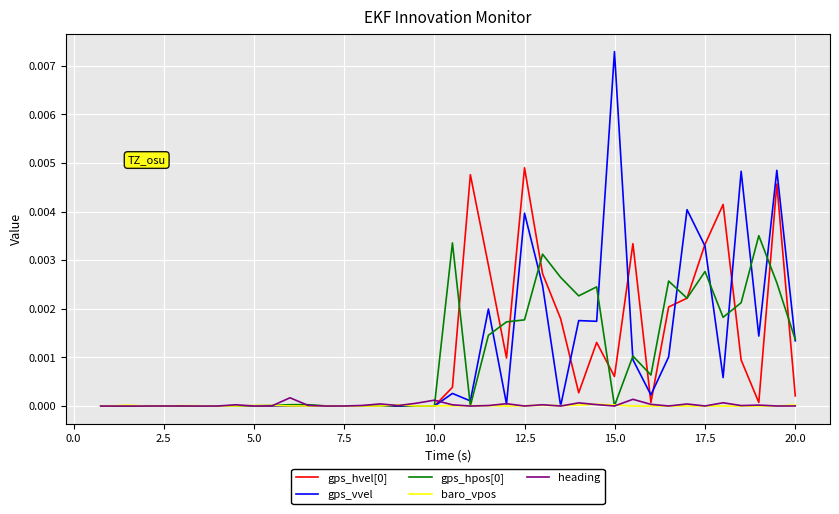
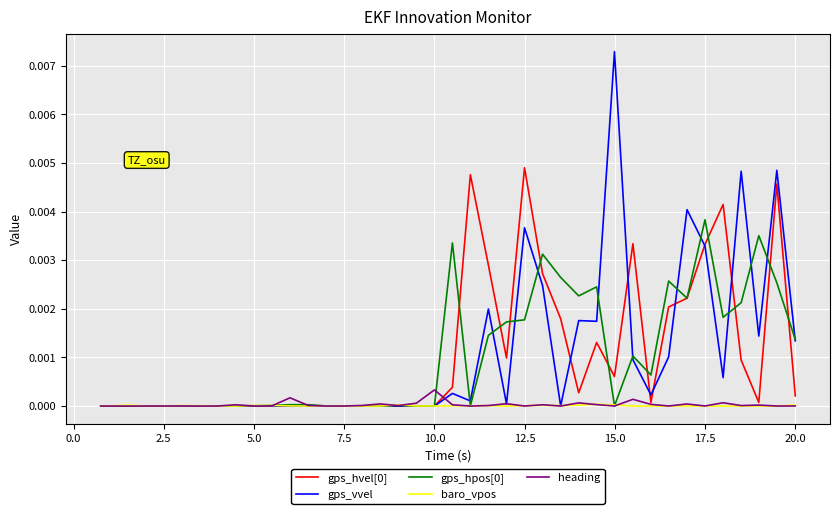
heading, 10.0: 0.0001 -> 0.0003
gps_vvel, 12.5: 0.0040 -> 0.0037
gps_hpos[0], 17.5: 0.0028 -> 0.0038
